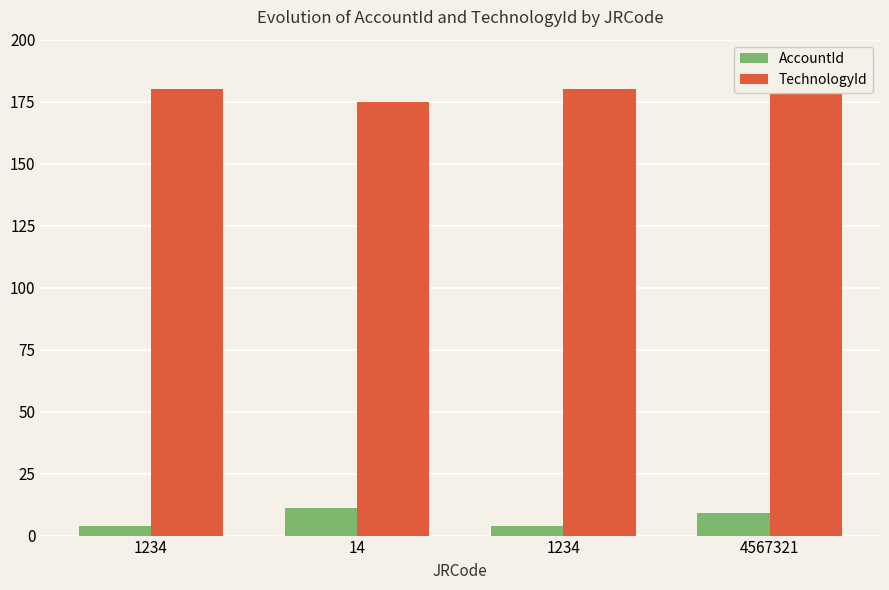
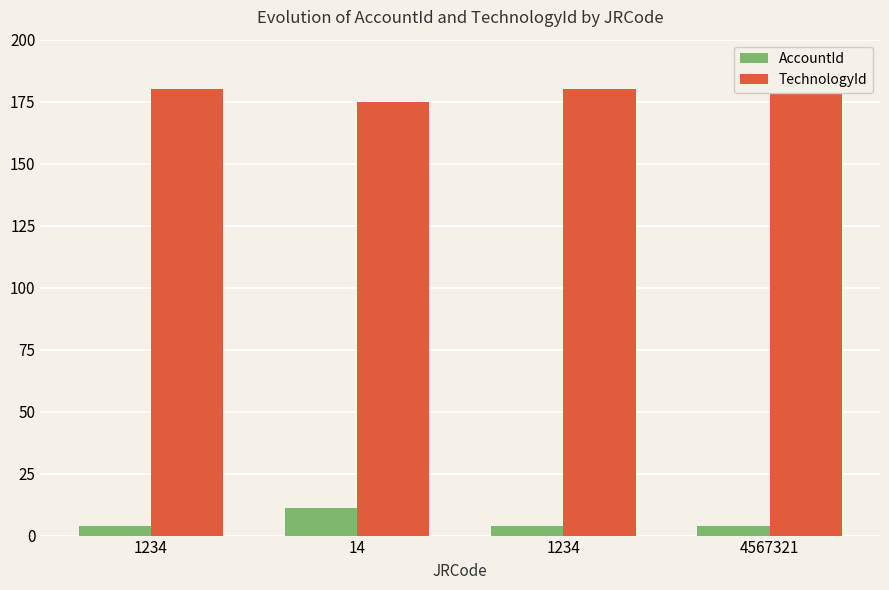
AccountId, 4567321: 9 -> 4
